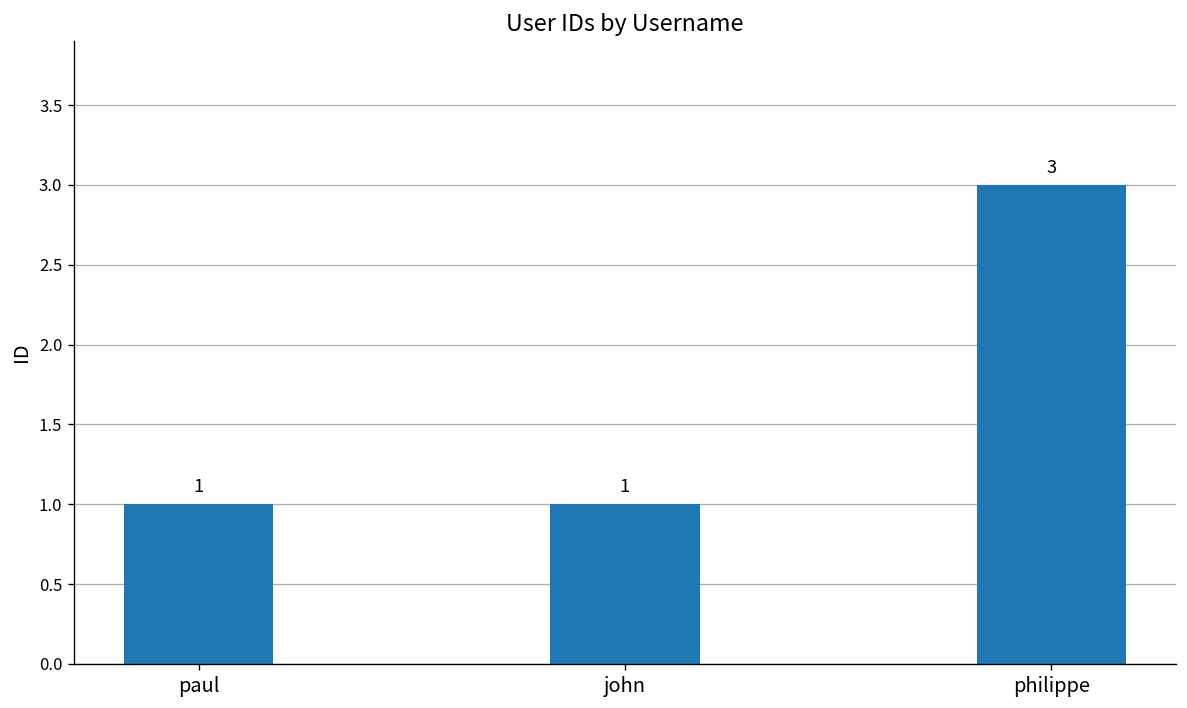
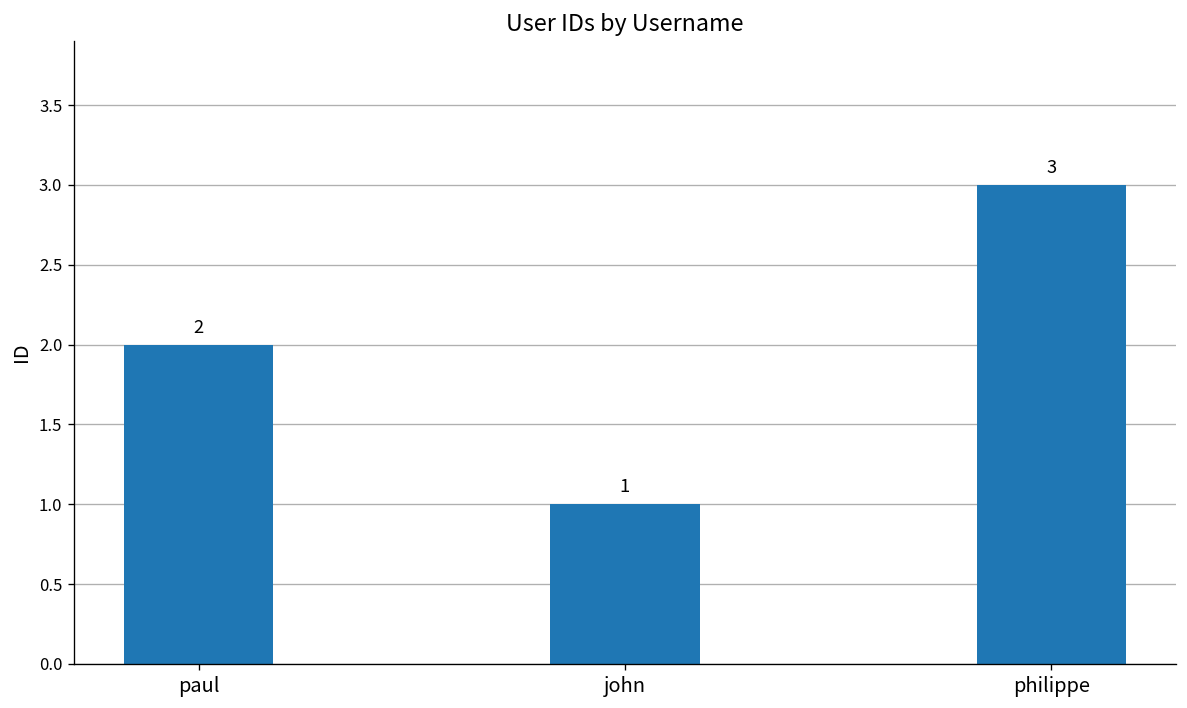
paul: 1 -> 2
